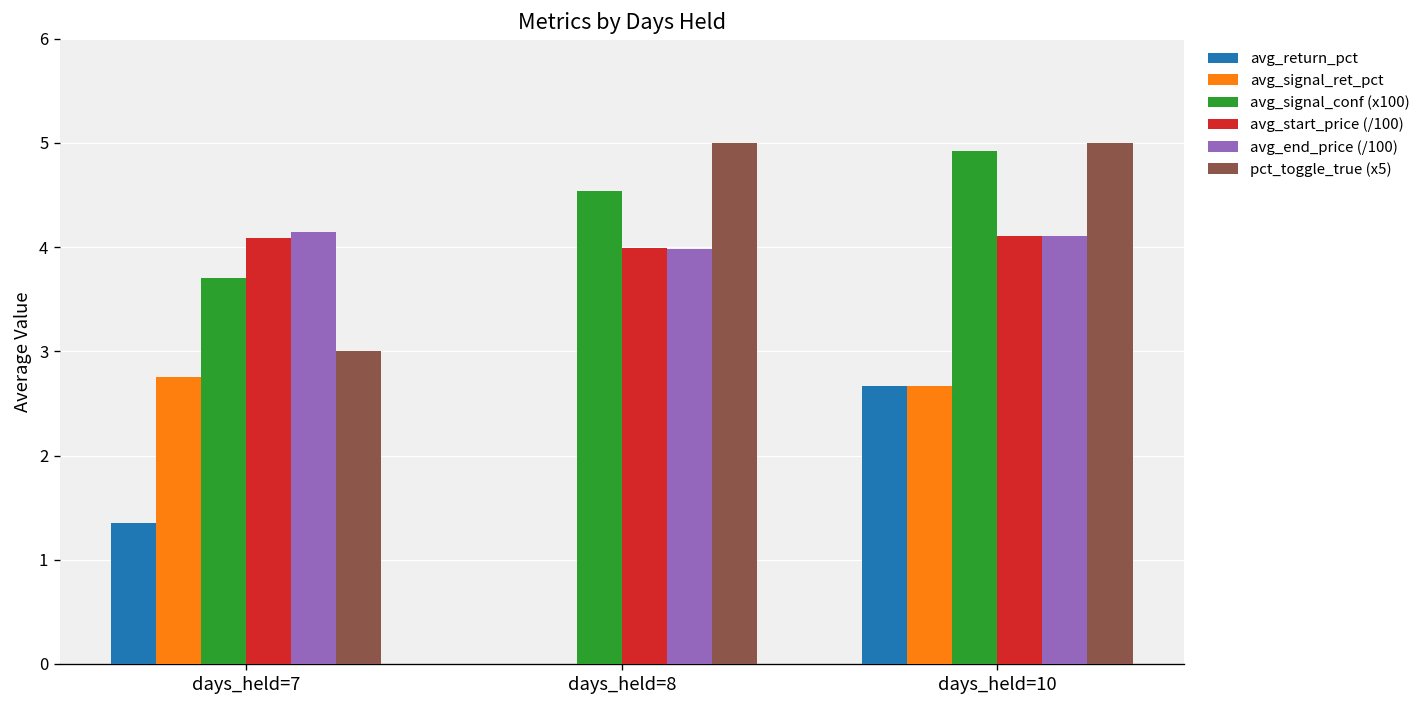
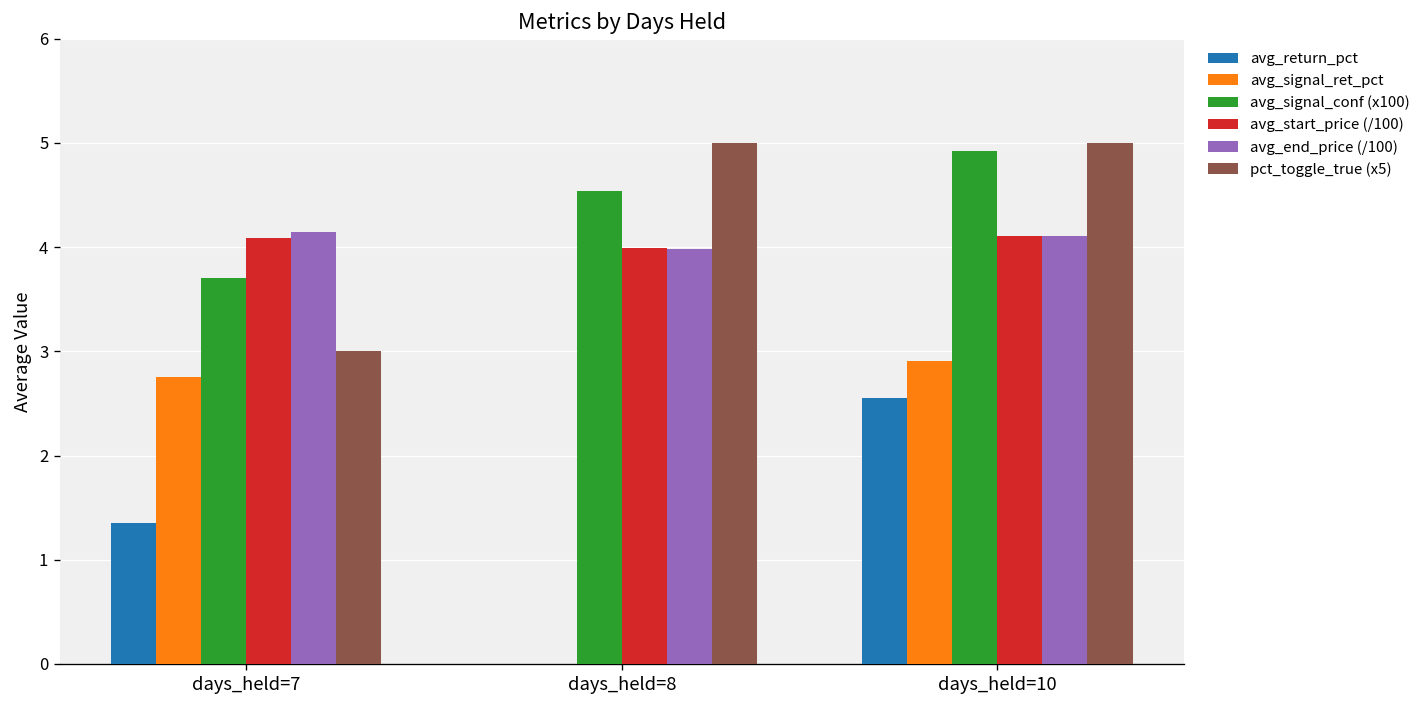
avg_return_pct, days_held=10: 2.7 -> 2.6
avg_signal_ret_pct, days_held=10: 2.7 -> 2.9
